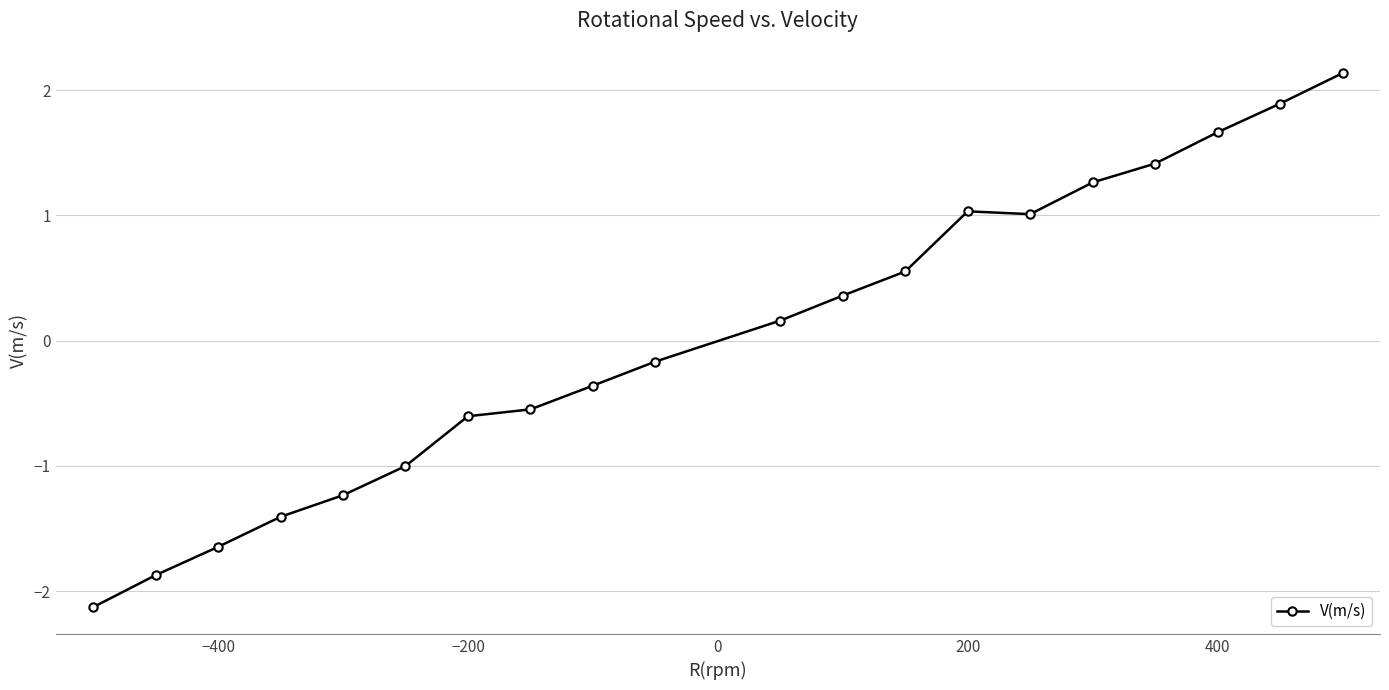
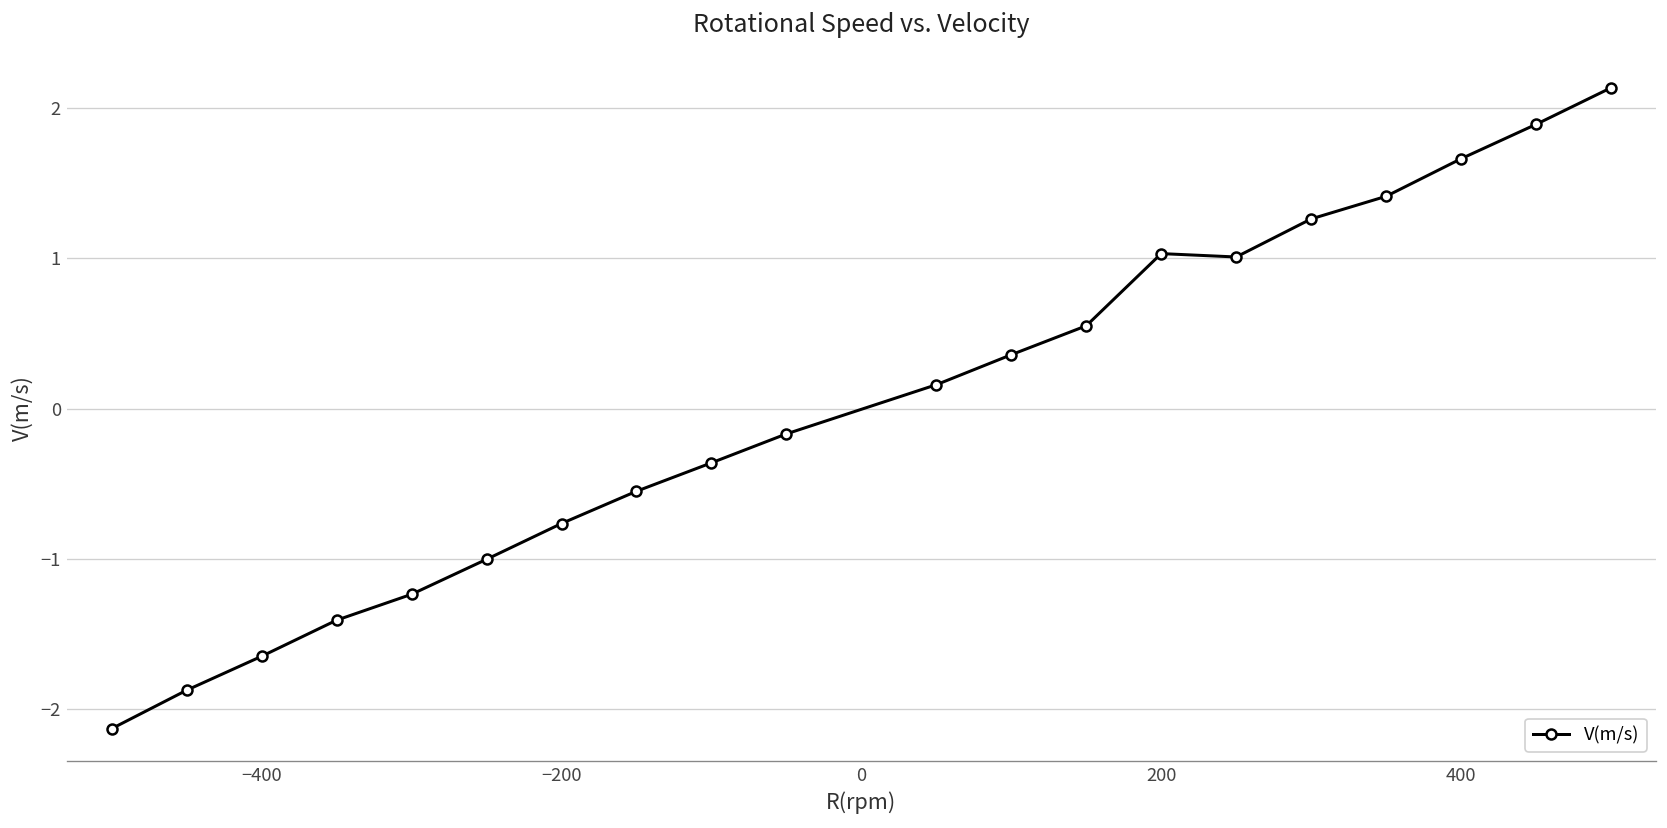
−200: -0.60 -> -0.76
